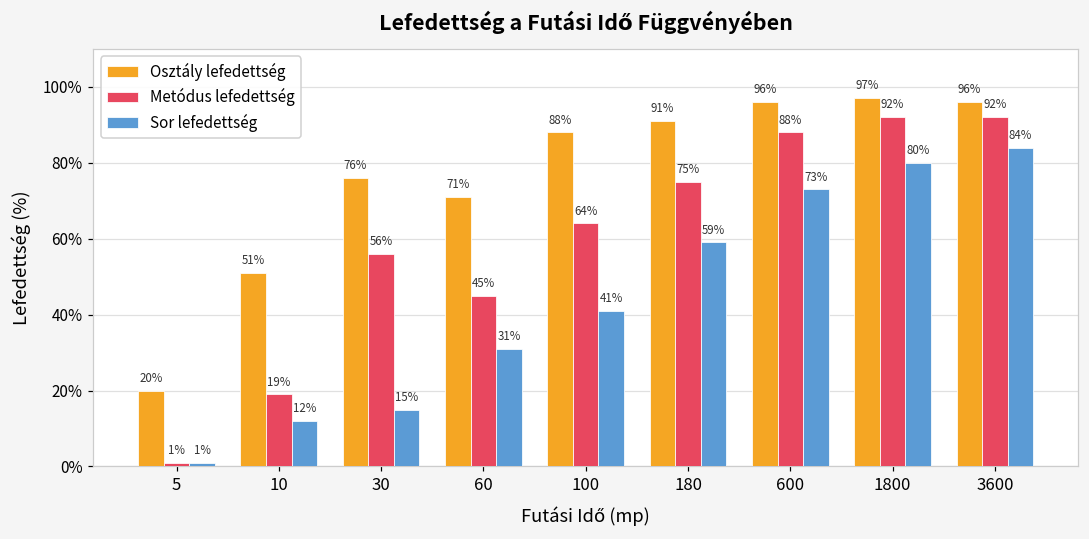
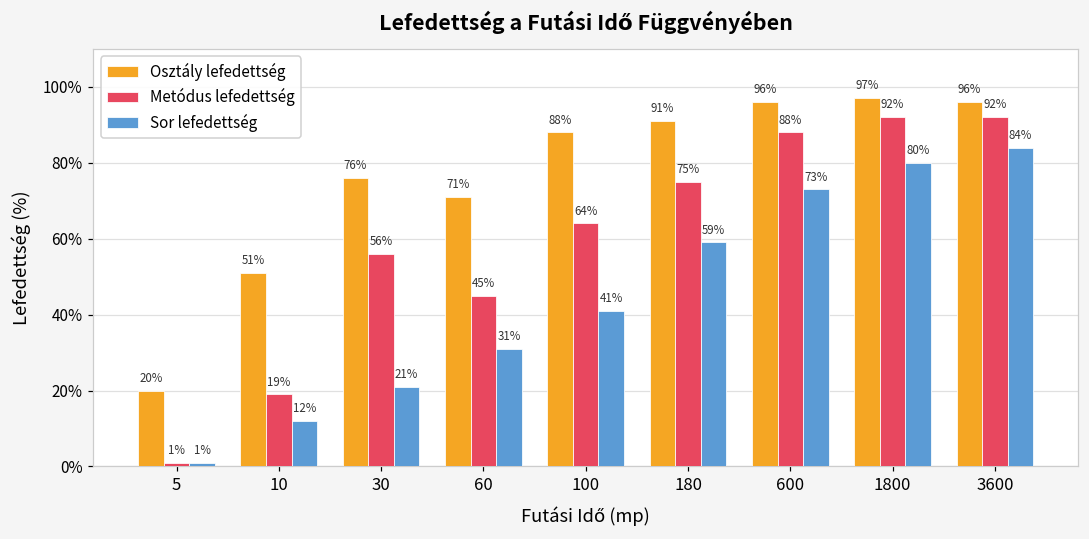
Sor lefedettség, 30: 15% -> 21%
